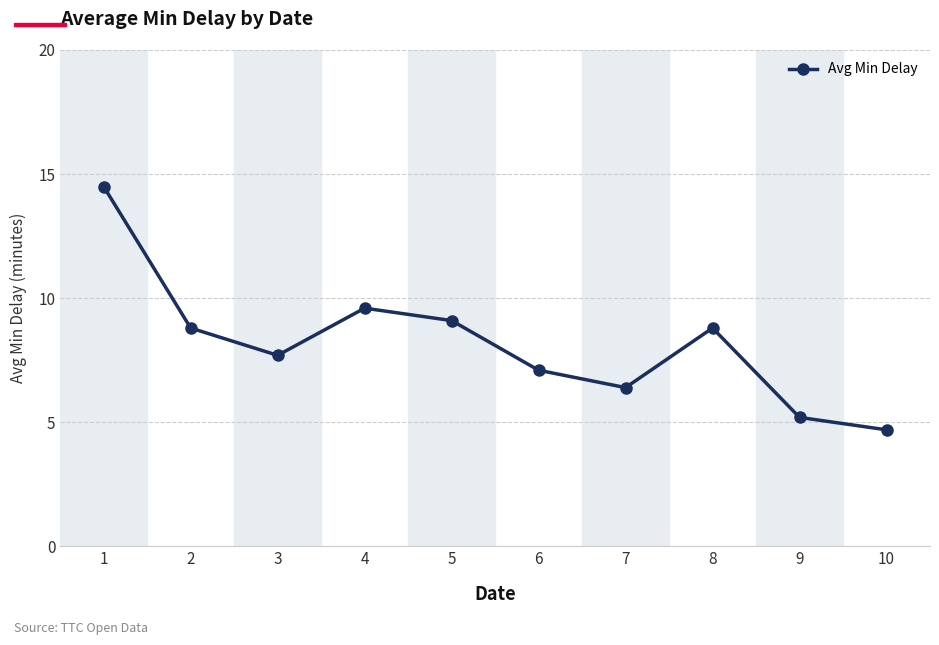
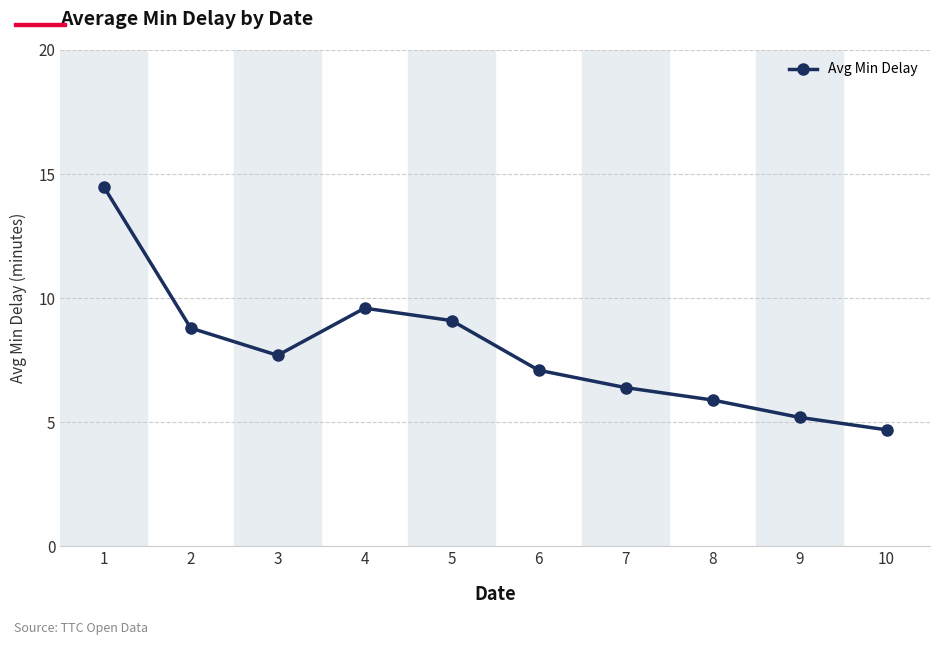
8: 8.8 -> 5.9
